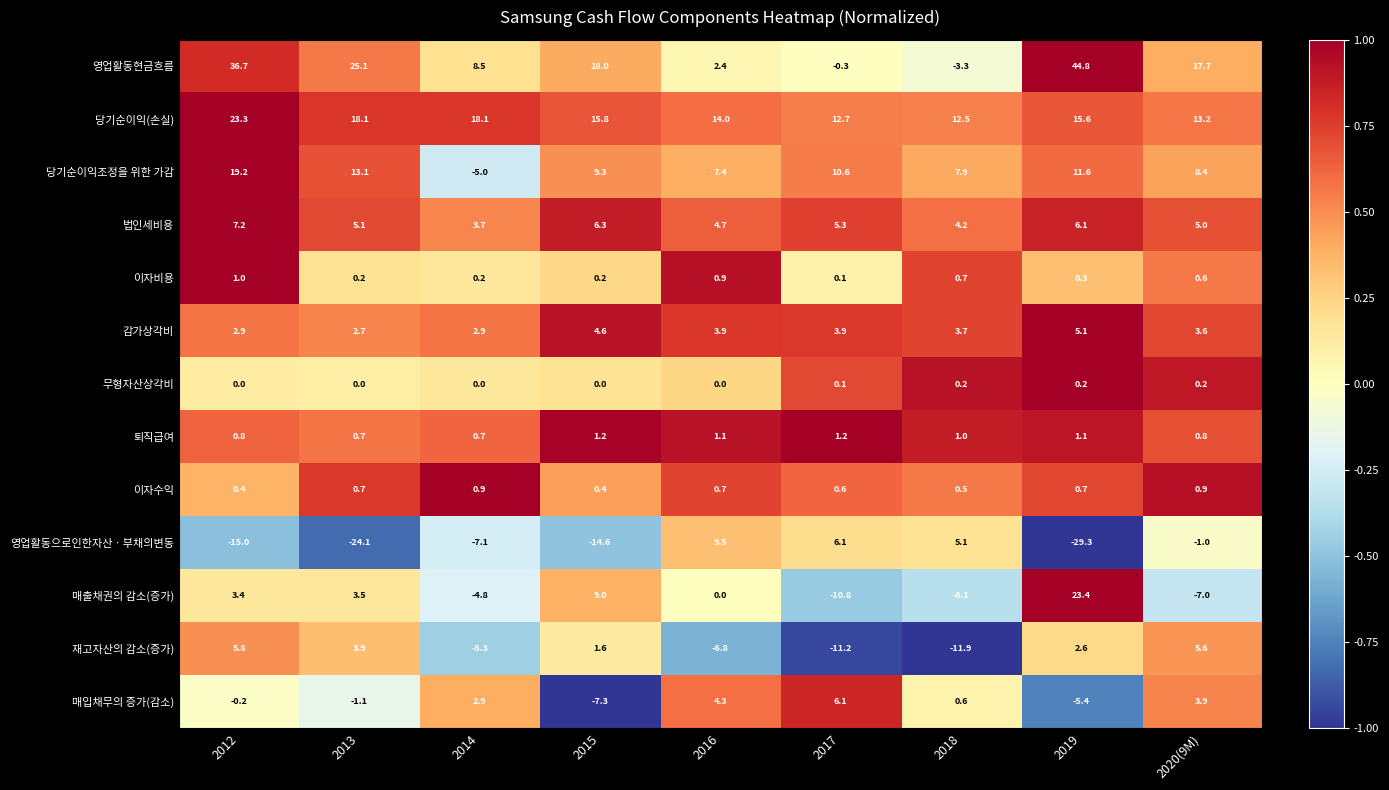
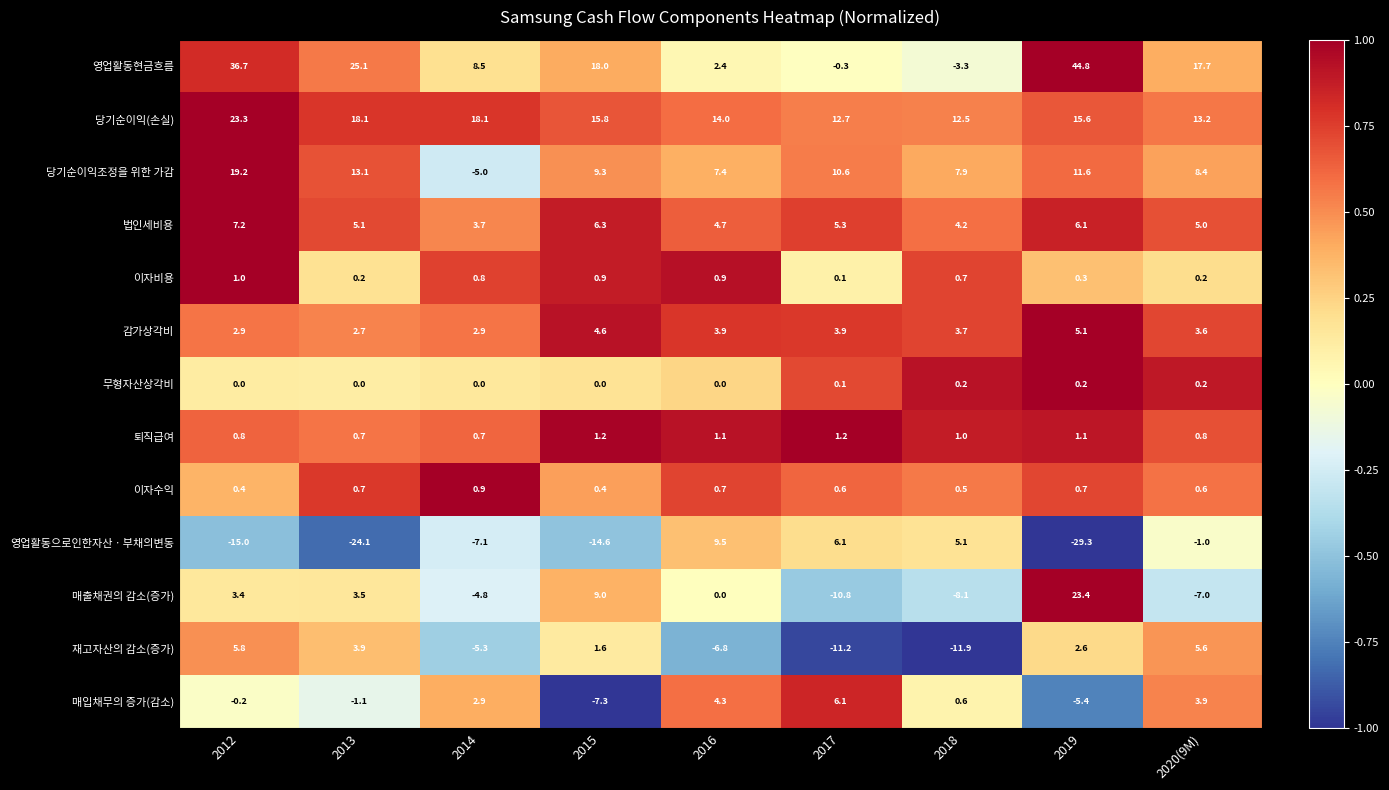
이자비용, 2014: 0.2 -> 0.8
이자비용, 2015: 0.2 -> 0.9
이자비용, 2020(9M): 0.6 -> 0.2
이자수익, 2020(9M): 0.9 -> 0.6
